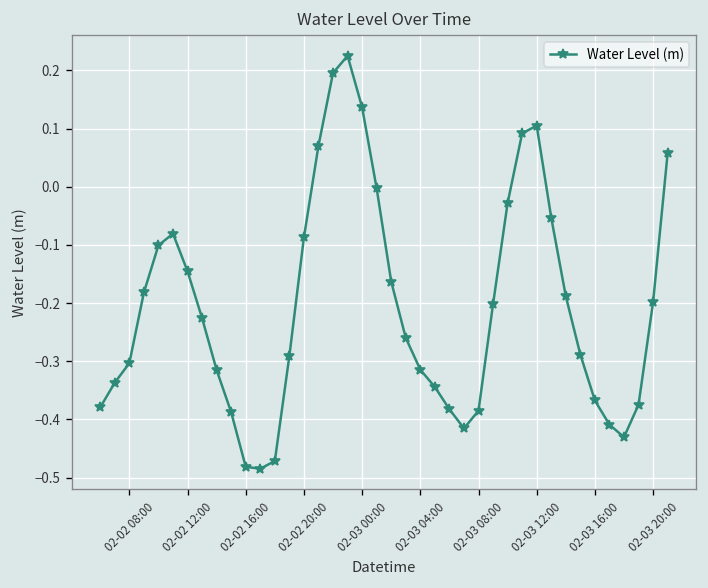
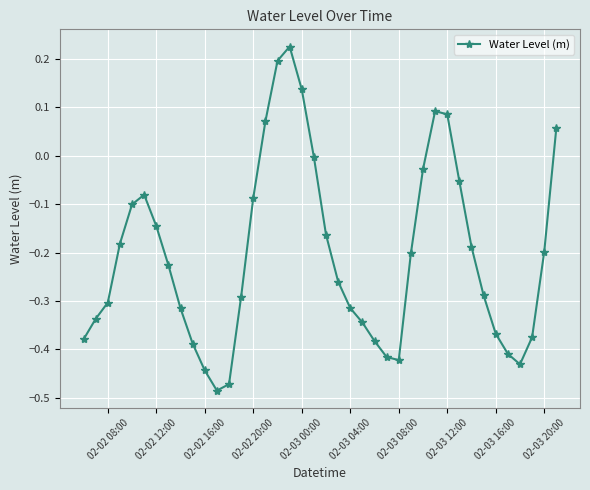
02-02 16:00: -0.48 -> -0.44
02-03 08:00: -0.39 -> -0.42
02-03 12:00: 0.10 -> 0.08
